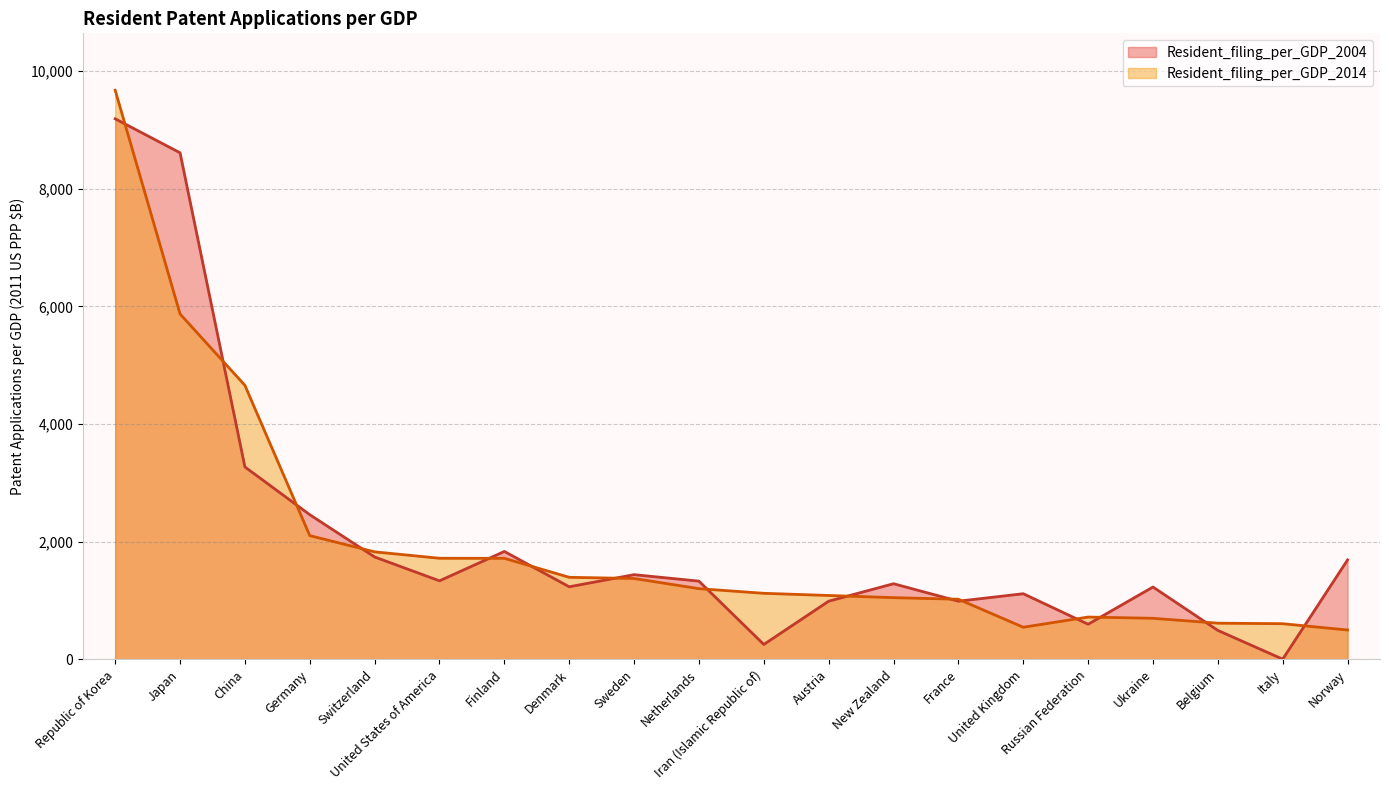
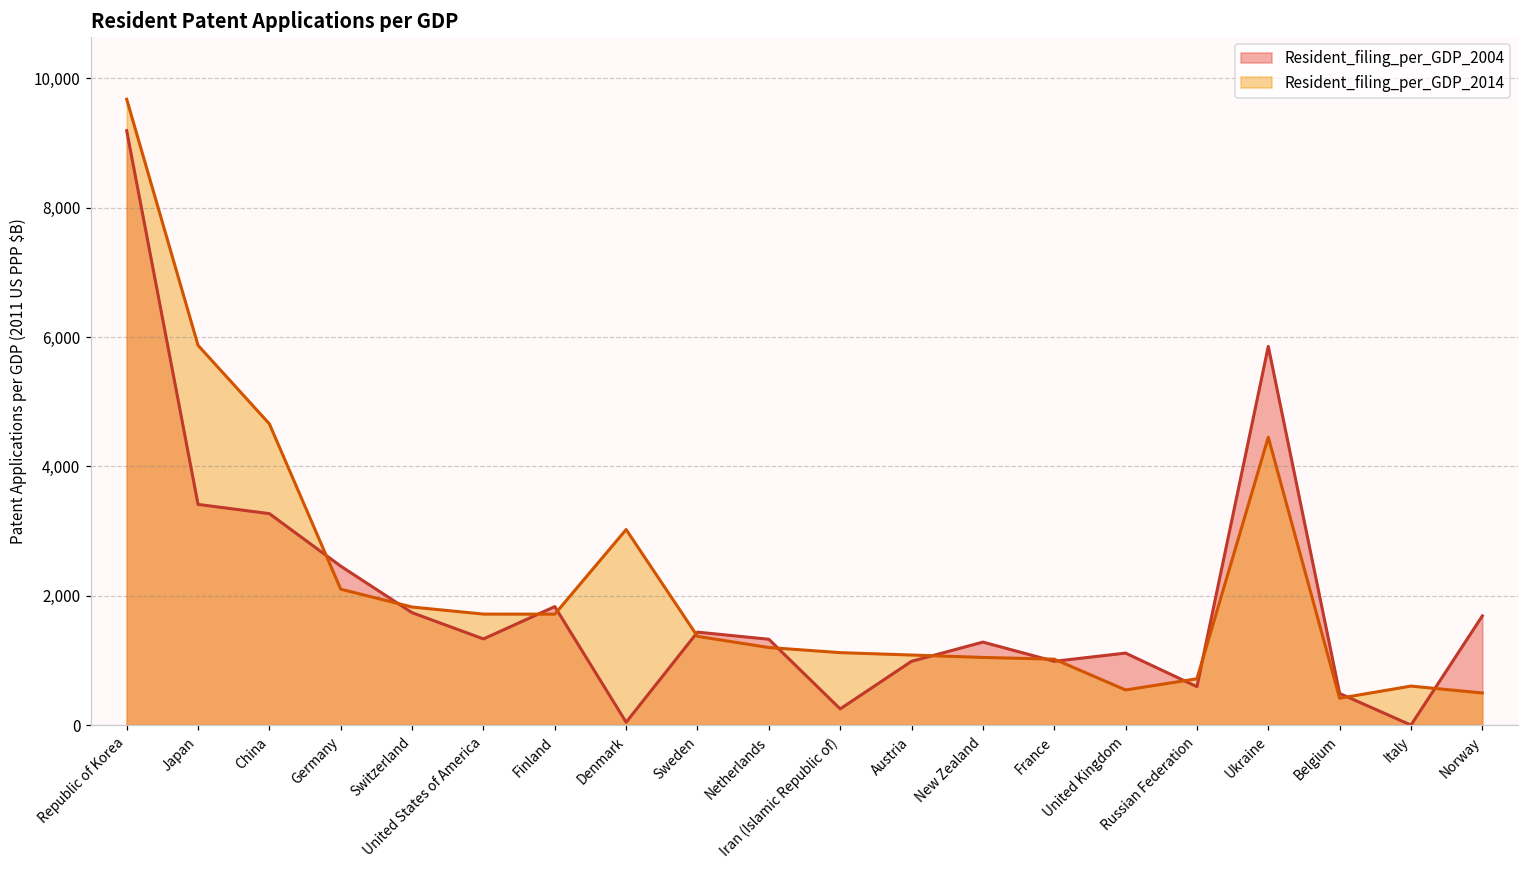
Resident_filing_per_GDP_2004, Japan: 8,600 -> 3,400
Resident_filing_per_GDP_2004, Denmark: 1,200 -> 0
Resident_filing_per_GDP_2014, Denmark: 1,400 -> 3,000
Resident_filing_per_GDP_2004, Ukraine: 1,200 -> 5,900
Resident_filing_per_GDP_2014, Ukraine: 700 -> 4,500
Resident_filing_per_GDP_2014, Belgium: 600 -> 400
